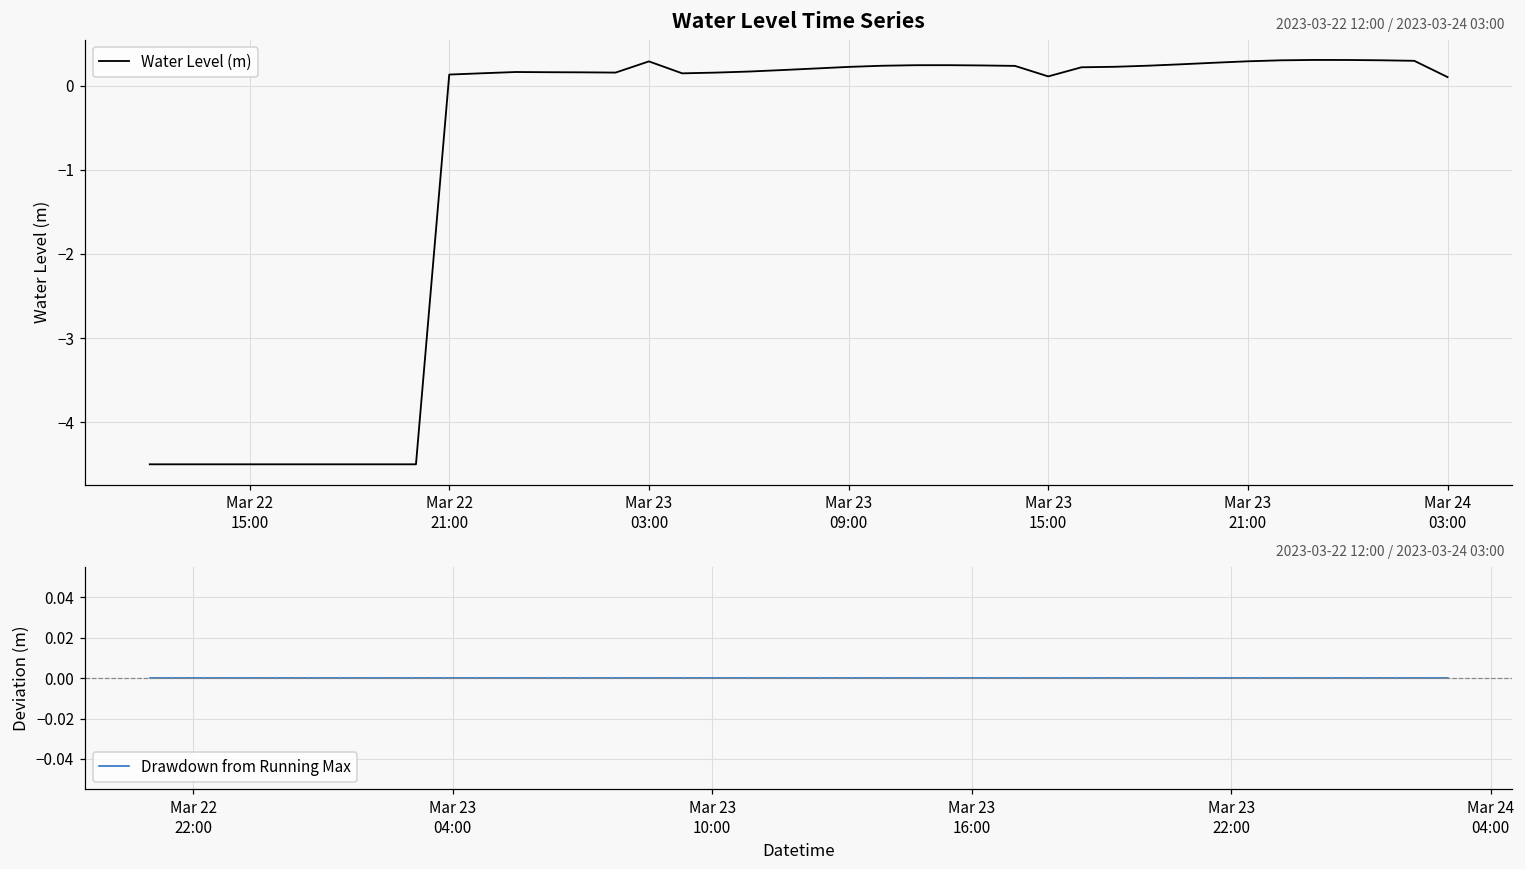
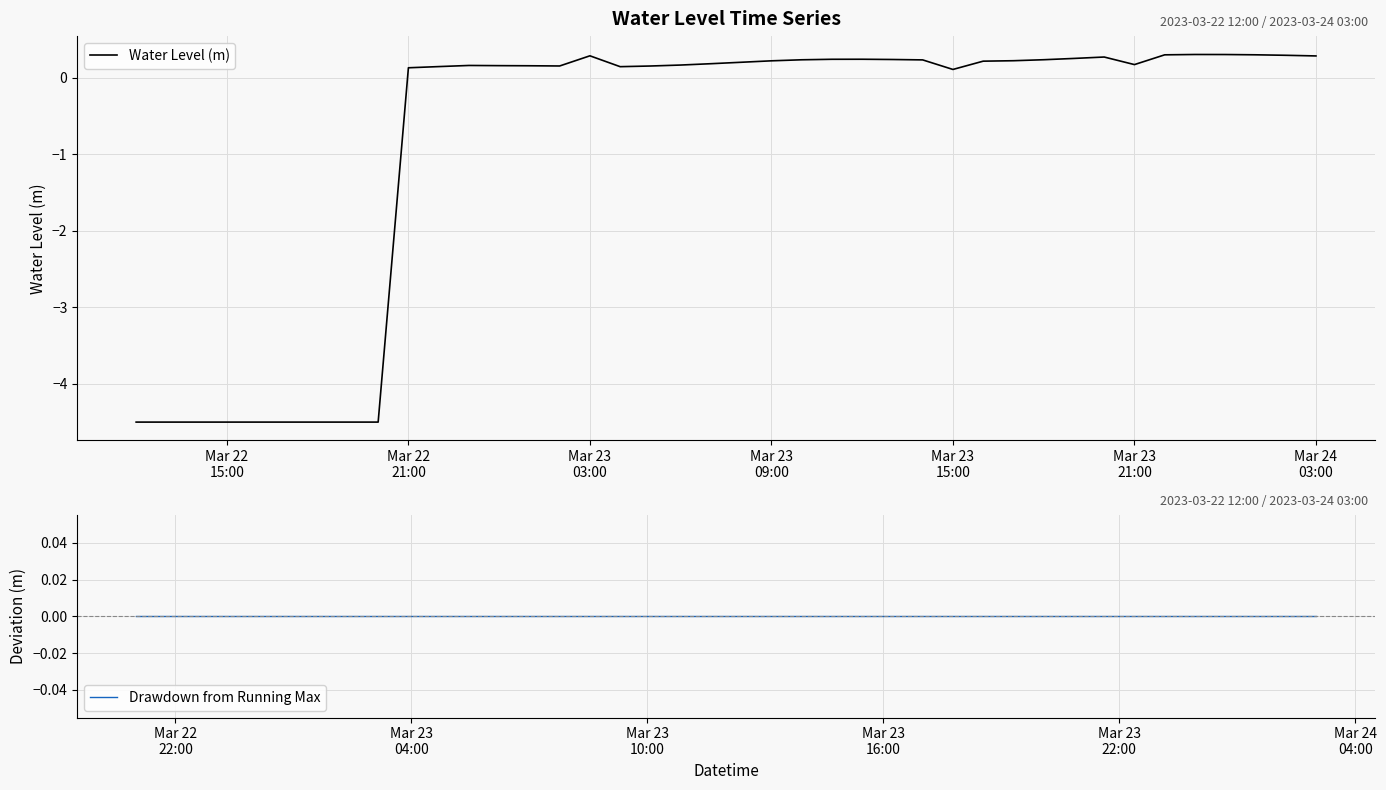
Water Level Time Series, Mar 23 21:00: 0.3 -> 0.2
Water Level Time Series, Mar 24 03:00: 0.1 -> 0.3
